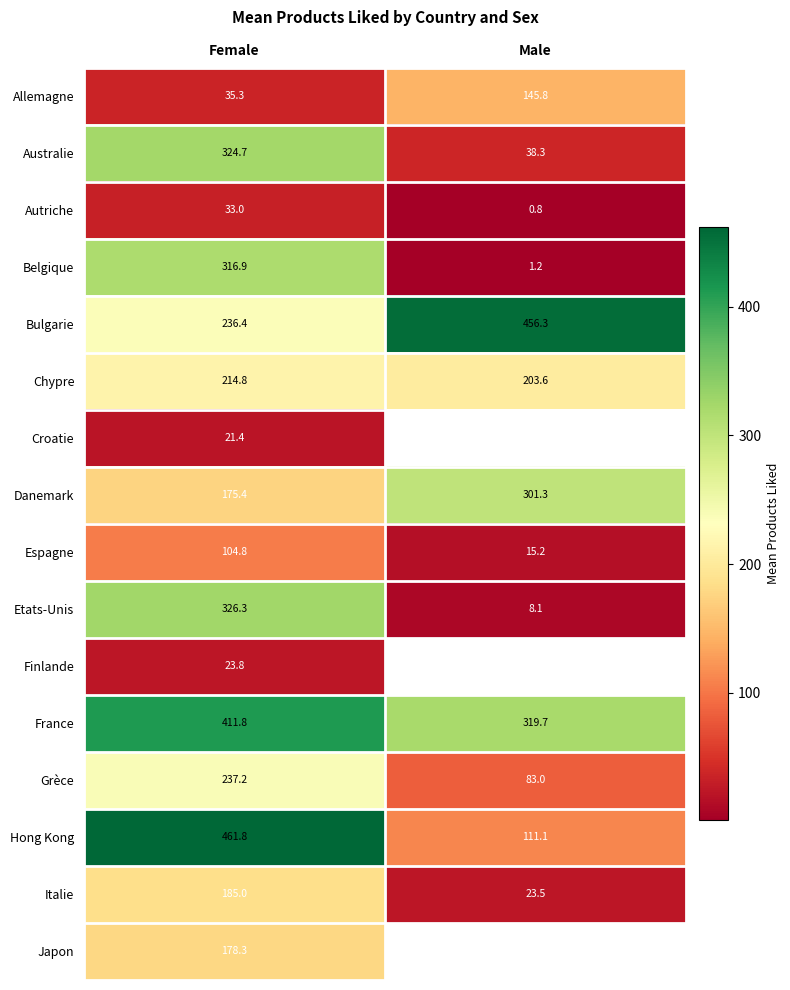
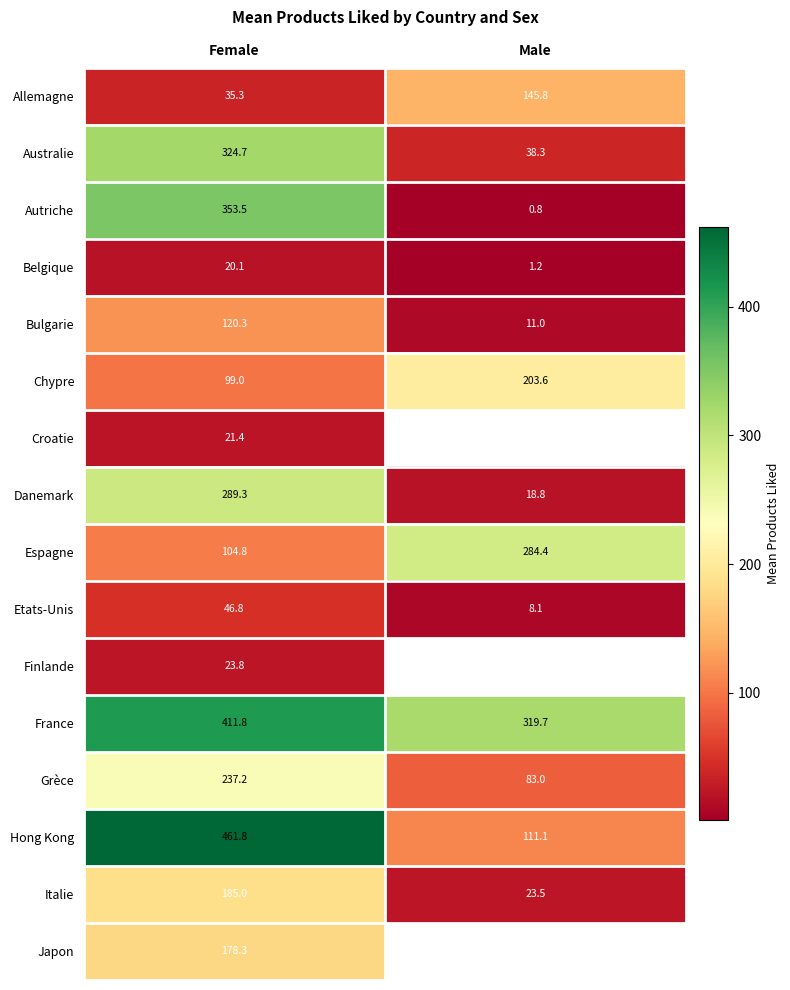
Autriche, Female: 33.0 -> 353.5
Belgique, Female: 316.9 -> 20.1
Bulgarie, Female: 236.4 -> 120.3
Bulgarie, Male: 456.3 -> 11.0
Chypre, Female: 214.8 -> 99.0
Danemark, Female: 175.4 -> 289.3
Danemark, Male: 301.3 -> 18.8
Espagne, Male: 15.2 -> 284.4
Etats-Unis, Female: 326.3 -> 46.8
